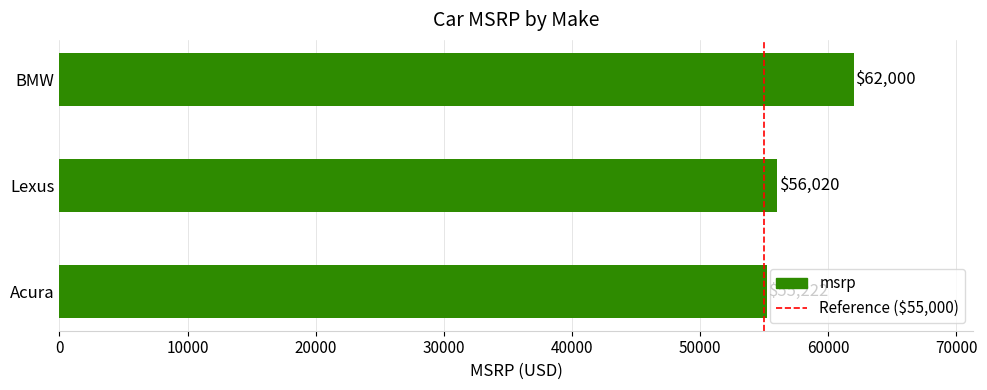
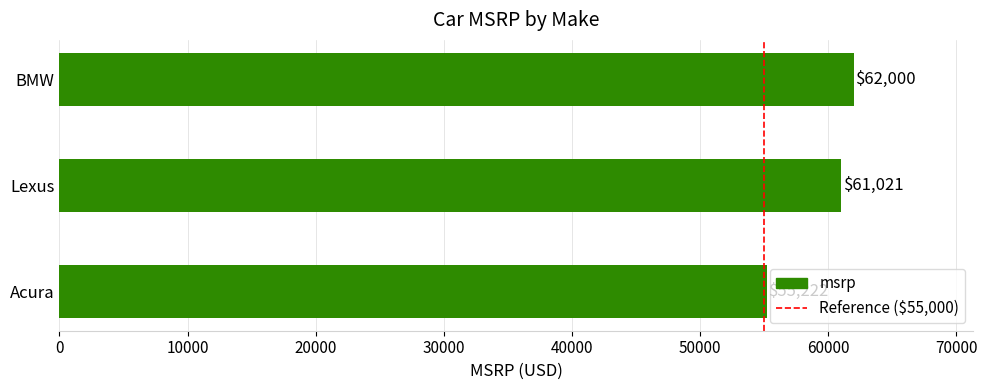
Lexus: $56,020 -> $61,021
